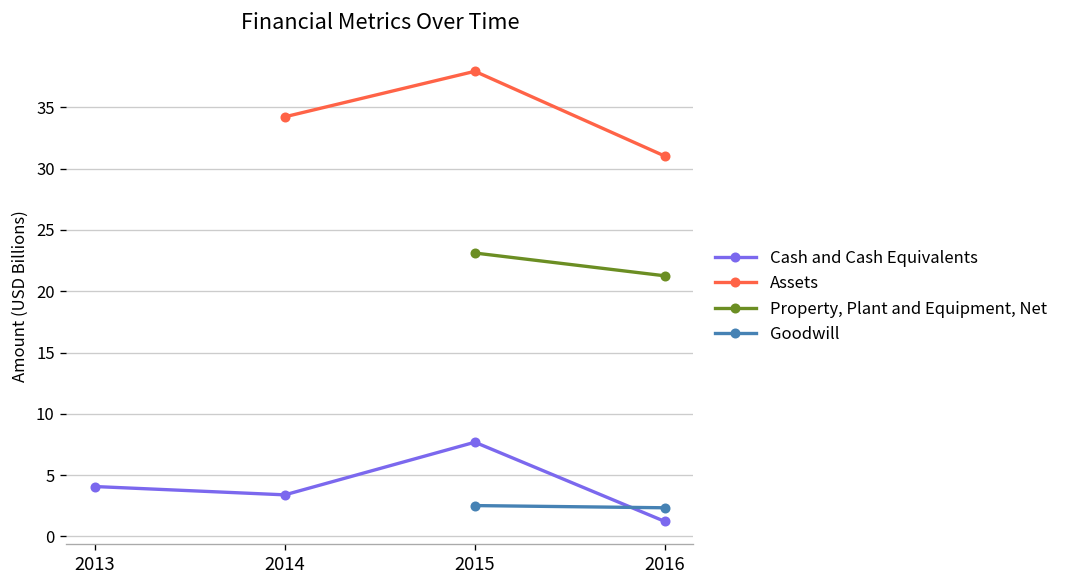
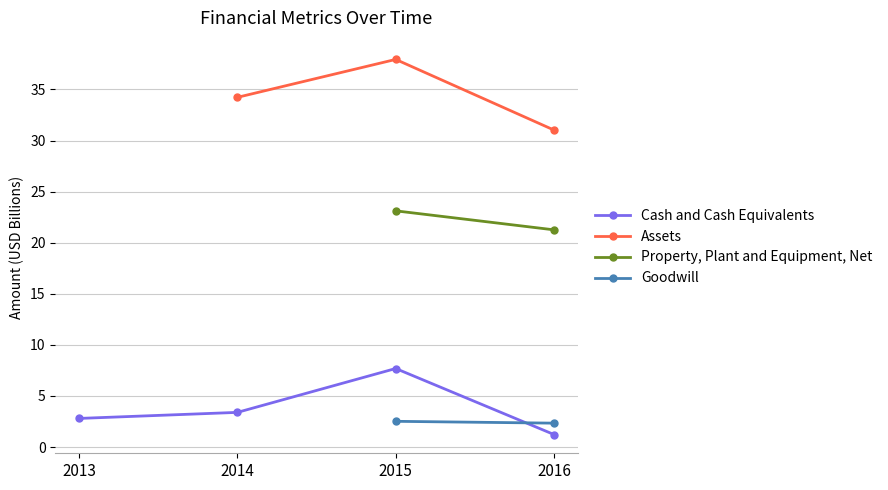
Cash and Cash Equivalents, 2013: 4.1 -> 2.8
